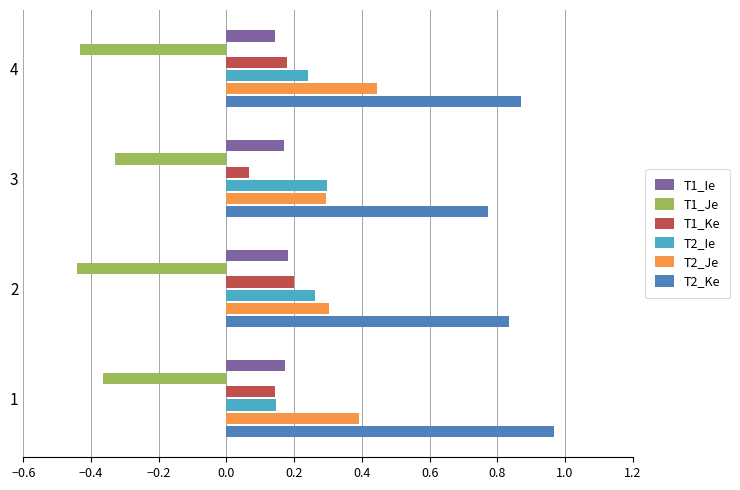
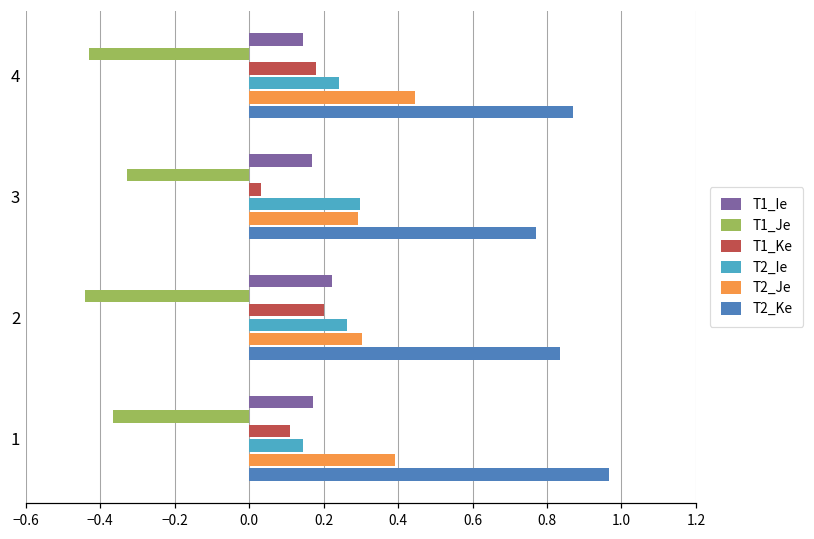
T1_Ke, 3: 0.07 -> 0.03
T1_Ie, 2: 0.18 -> 0.22
T1_Ke, 1: 0.14 -> 0.11
